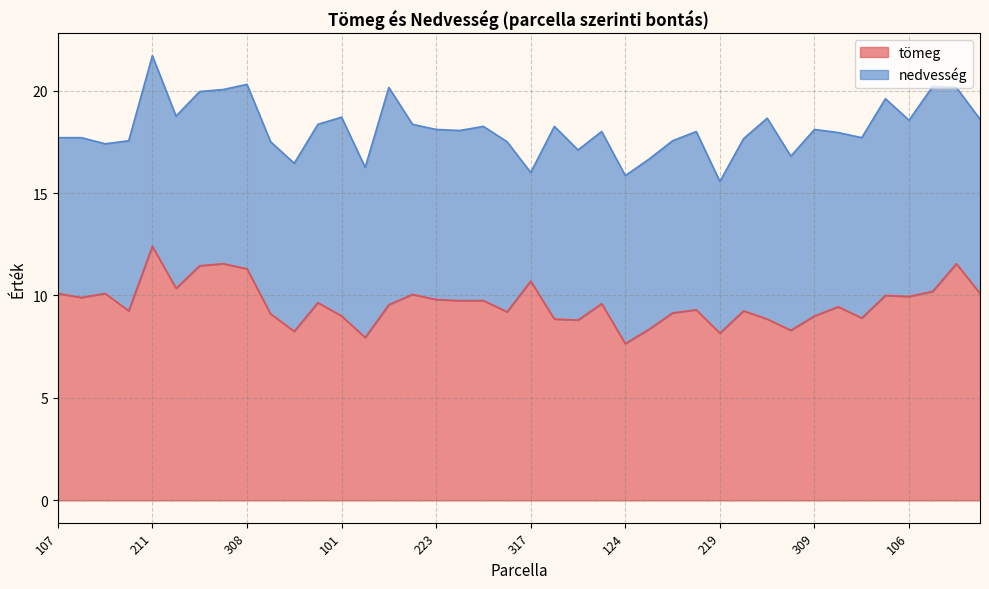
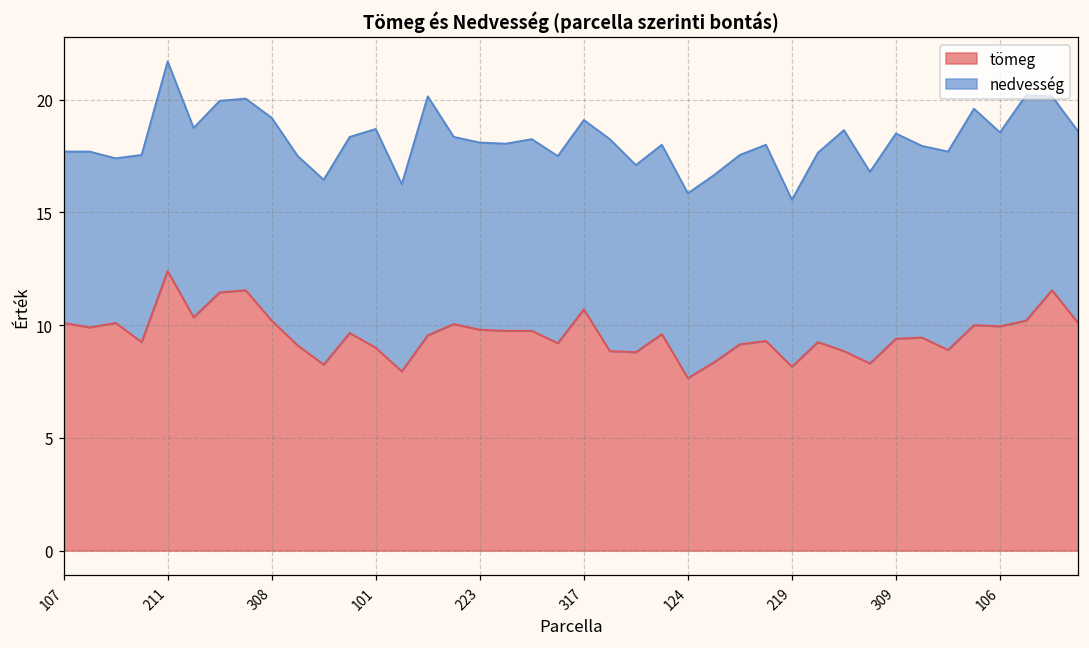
tömeg, 308: 11.3 -> 10.2
nedvesség, 317: 5.3 -> 8.4
tömeg, 309: 9.0 -> 9.4
